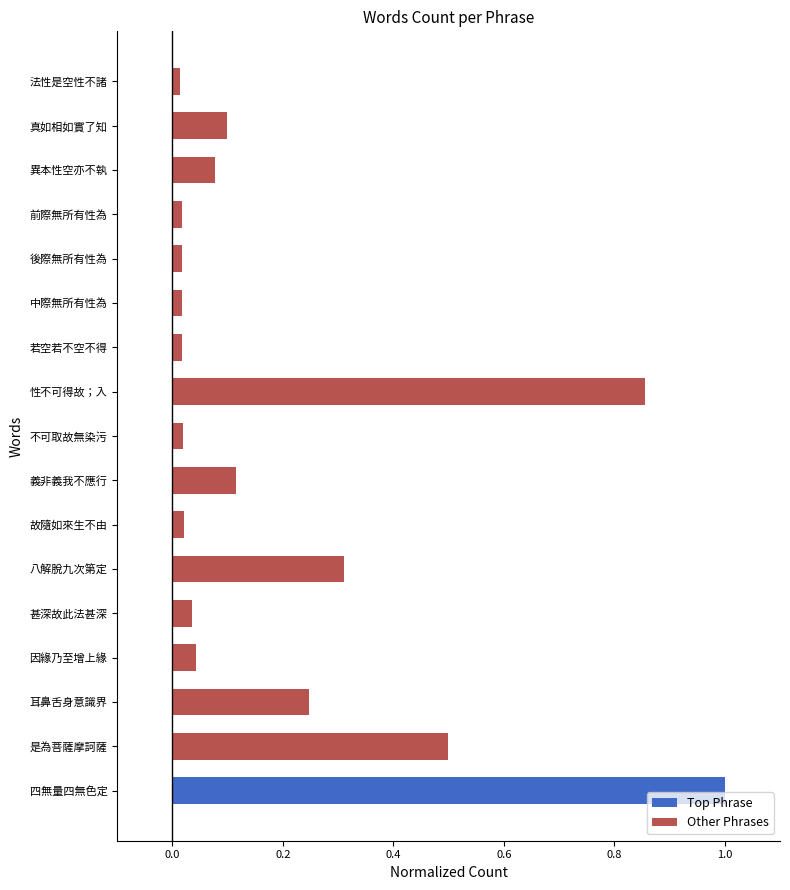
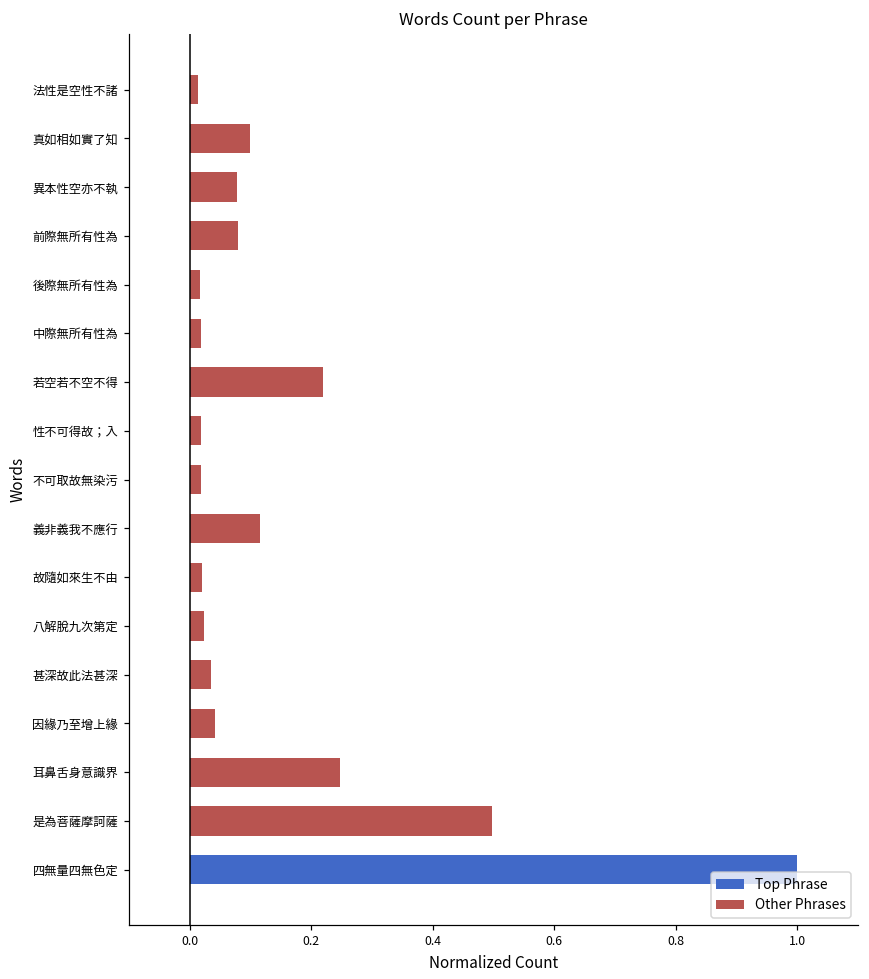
前際無所有性為: 0.02 -> 0.08
若空若不空不得: 0.02 -> 0.22
性不可得故；入: 0.85 -> 0.02
八解脫九次第定: 0.31 -> 0.02
